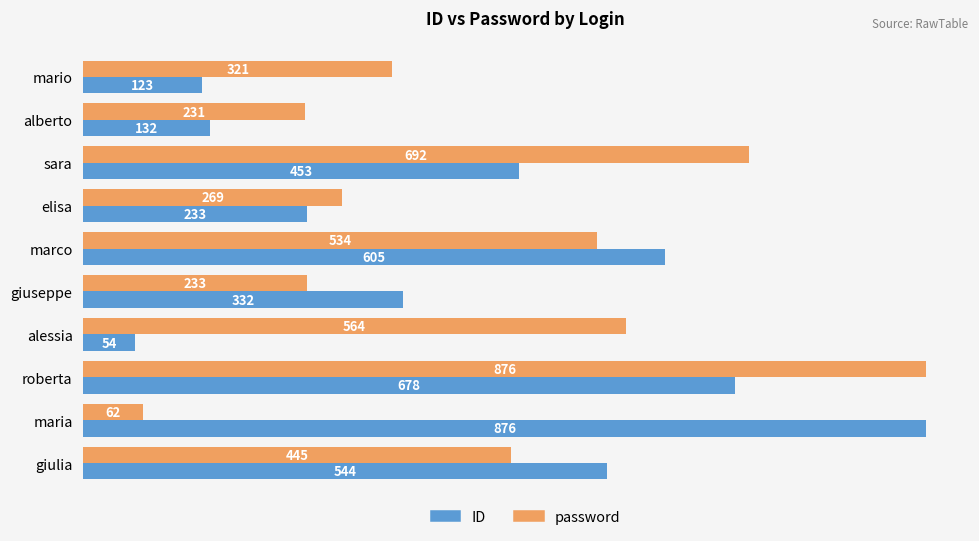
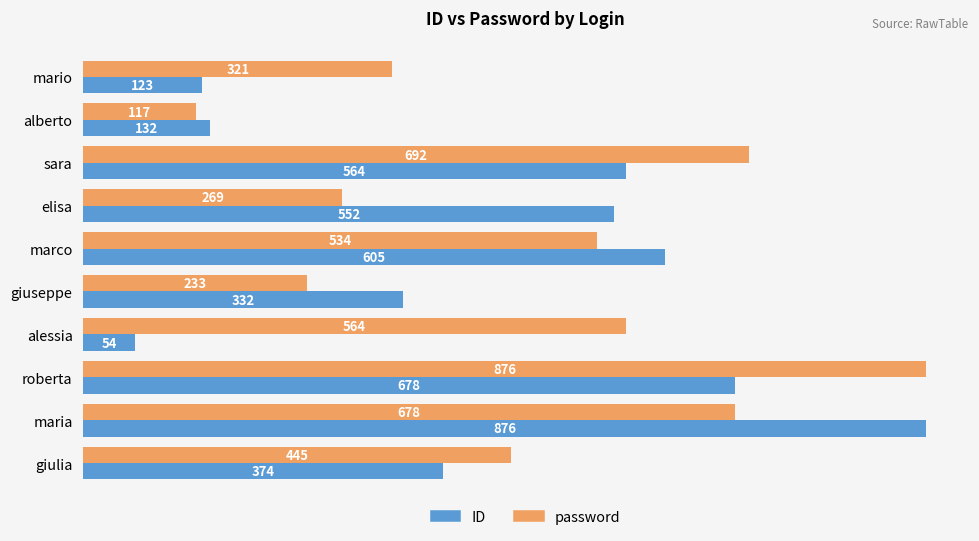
password, alberto: 231 -> 117
ID, sara: 453 -> 564
ID, elisa: 233 -> 552
password, maria: 62 -> 678
ID, giulia: 544 -> 374
